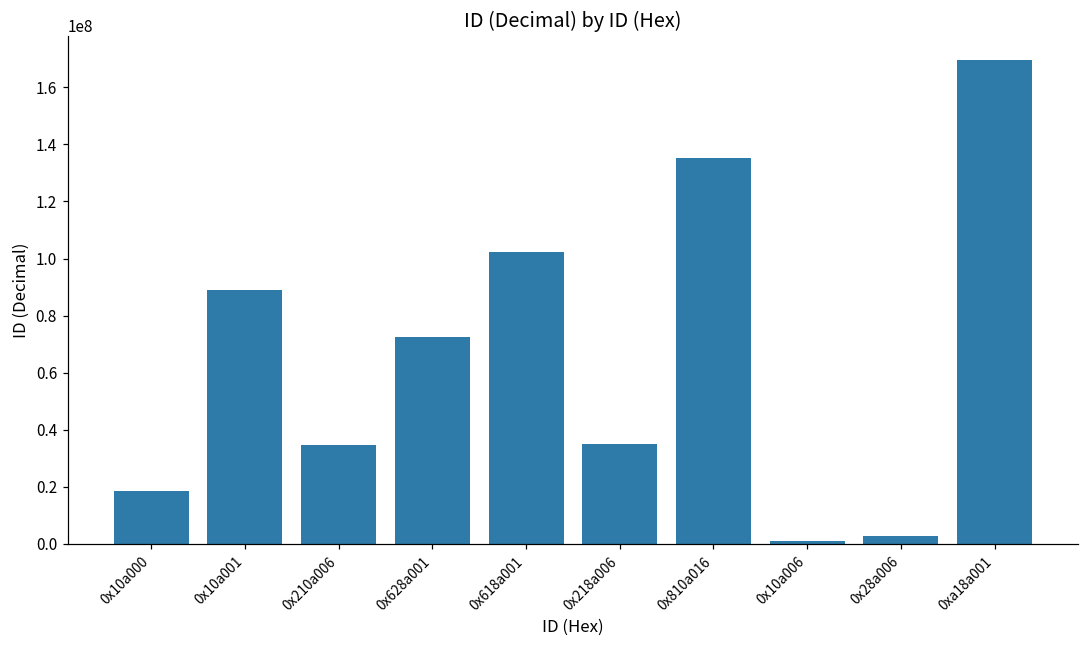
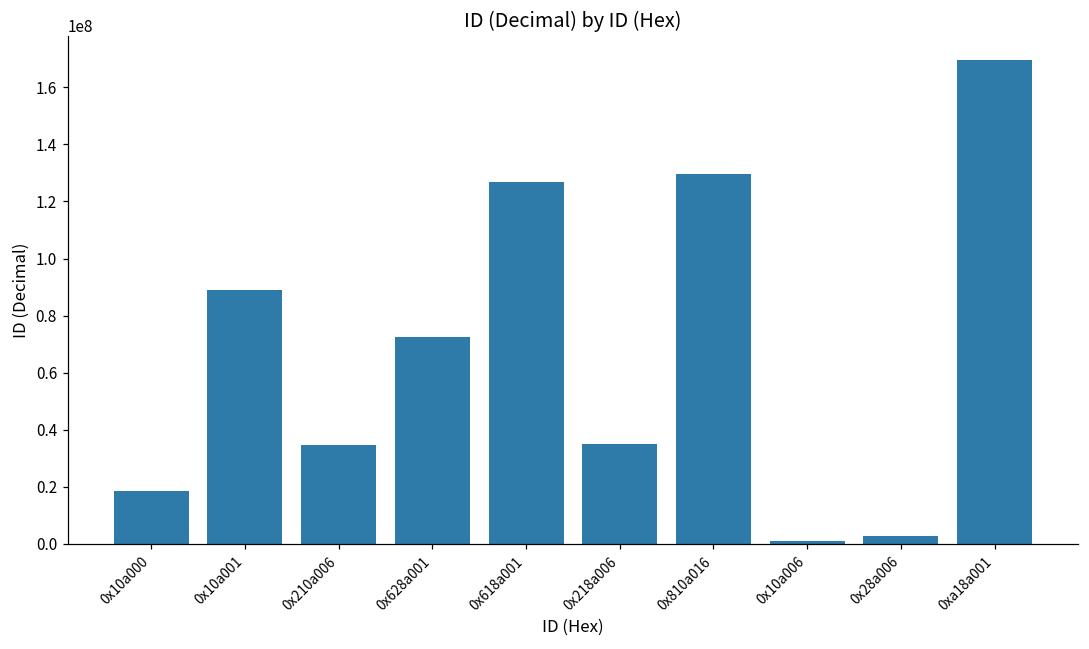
0x618a001: 102000000 -> 127000000
0x810a016: 135000000 -> 130000000
